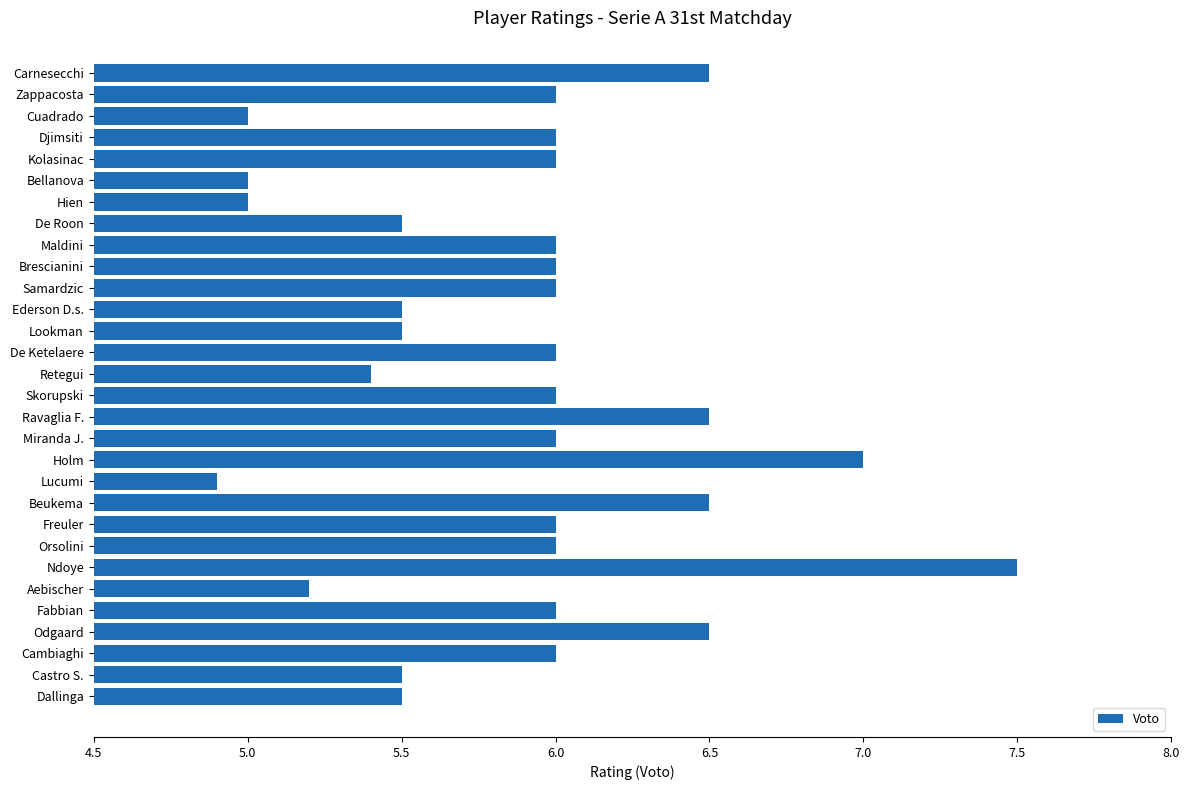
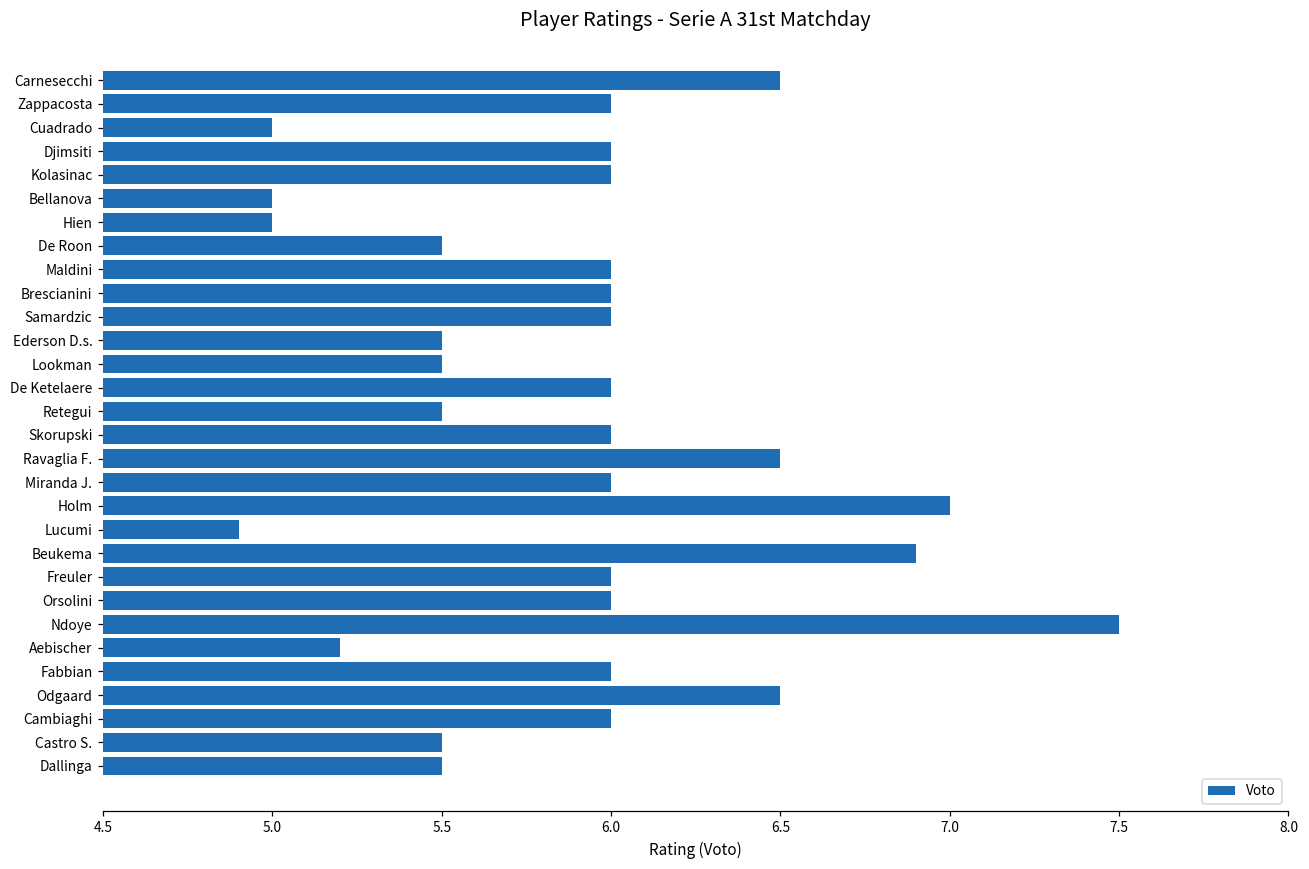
Retegui: 5.4 -> 5.5
Beukema: 6.5 -> 6.9
